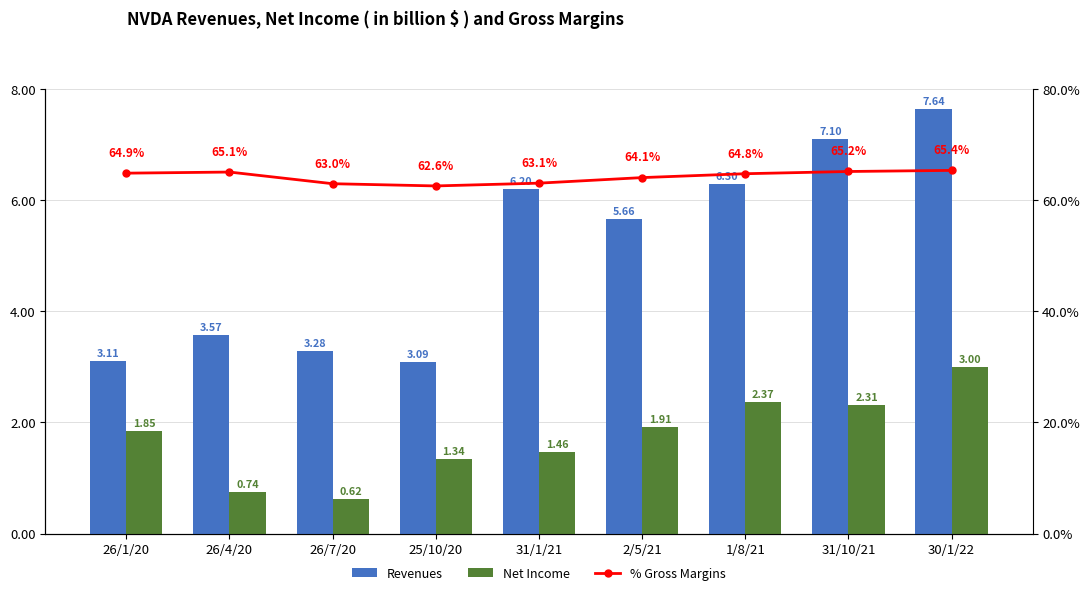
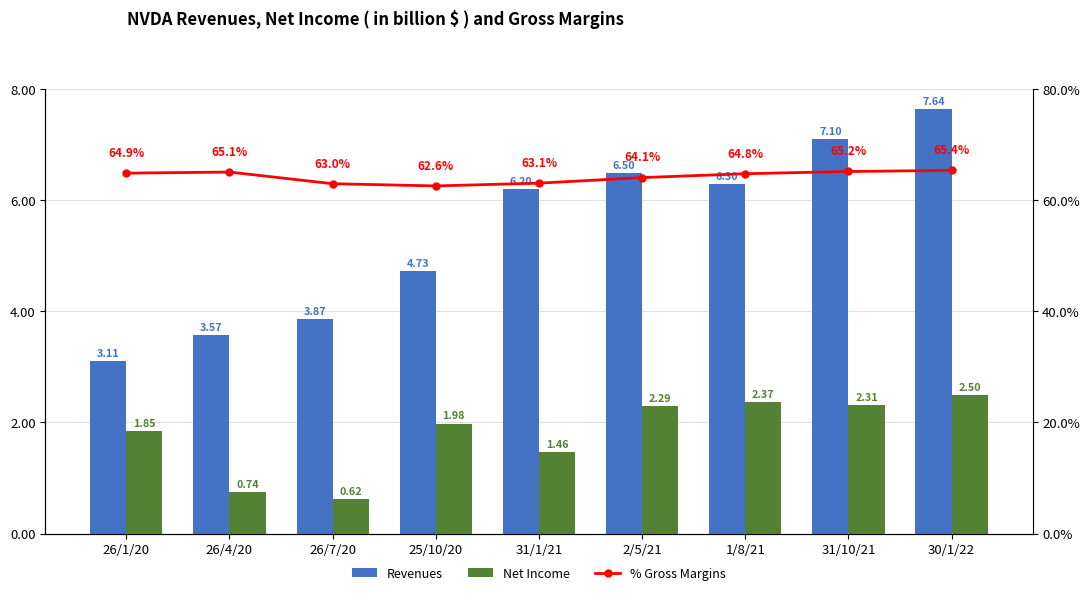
Revenues, 26/7/20: 3.28 -> 3.87
Revenues, 25/10/20: 3.09 -> 4.73
Net Income, 25/10/20: 1.34 -> 1.98
Revenues, 2/5/21: 5.66 -> 6.50
Net Income, 2/5/21: 1.91 -> 2.29
Net Income, 30/1/22: 3.00 -> 2.50
